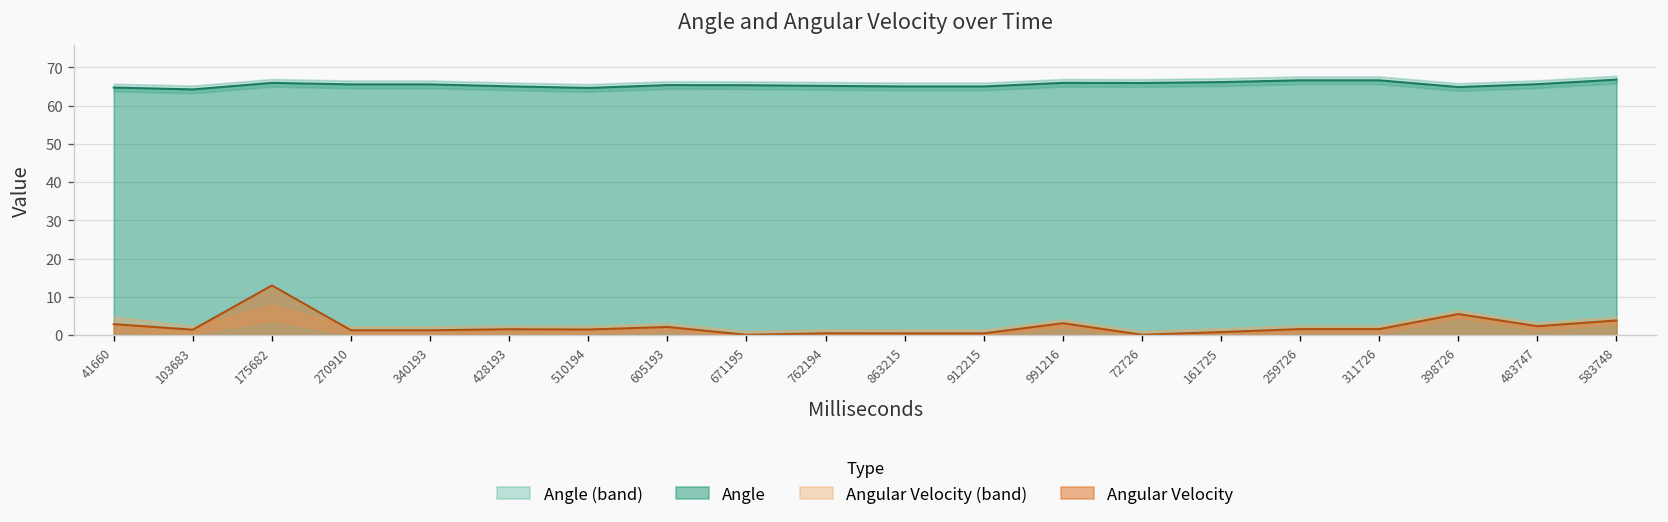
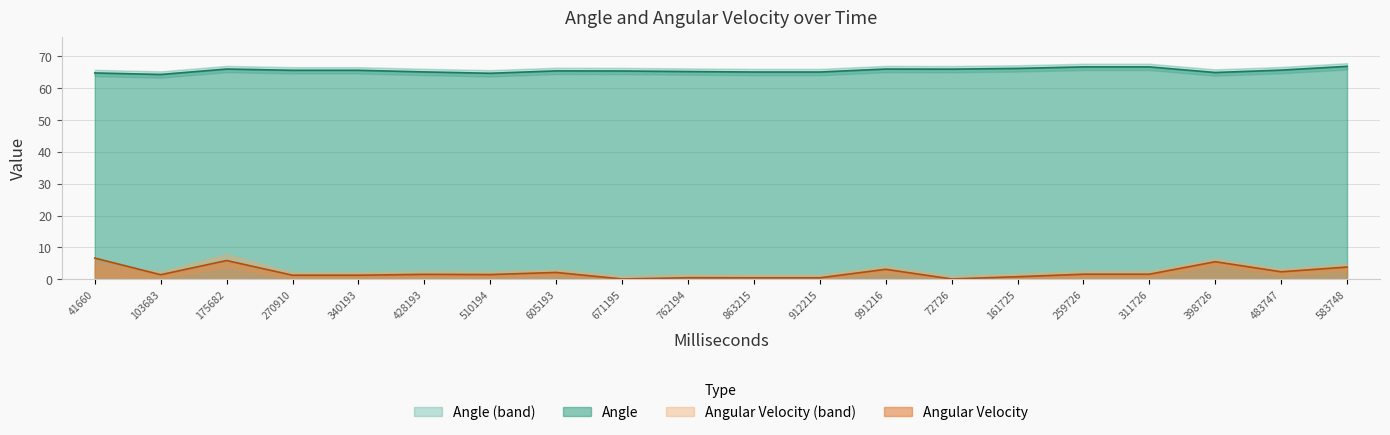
Angular Velocity, 41660: 3 -> 7
Angular Velocity, 175682: 13 -> 6
